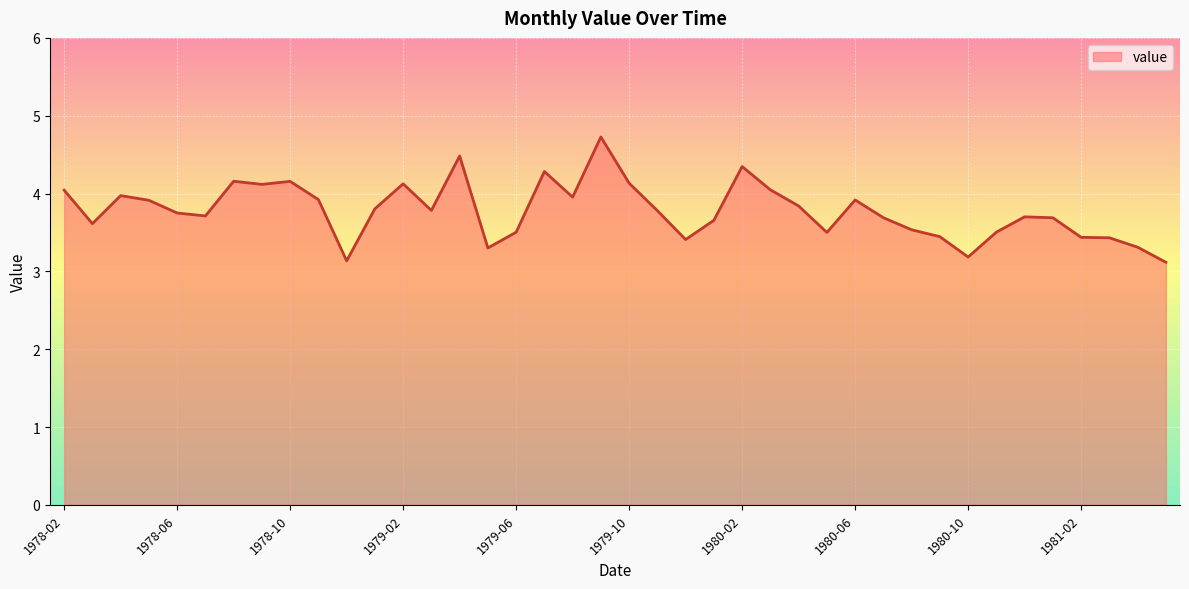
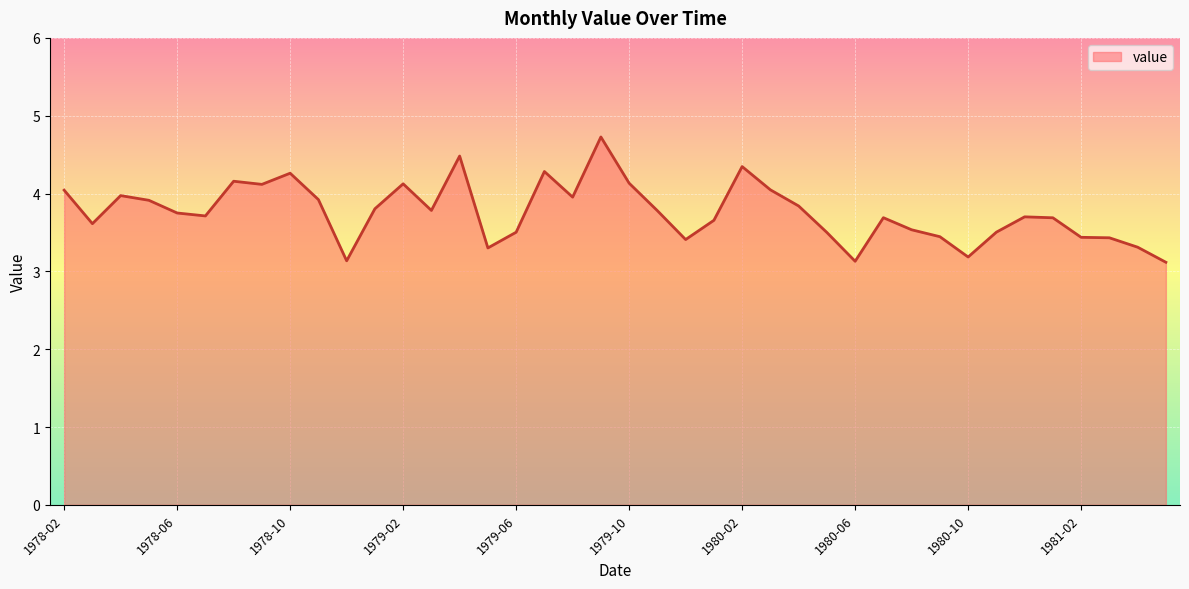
1978-10: 4.2 -> 4.3
1980-06: 3.9 -> 3.1
